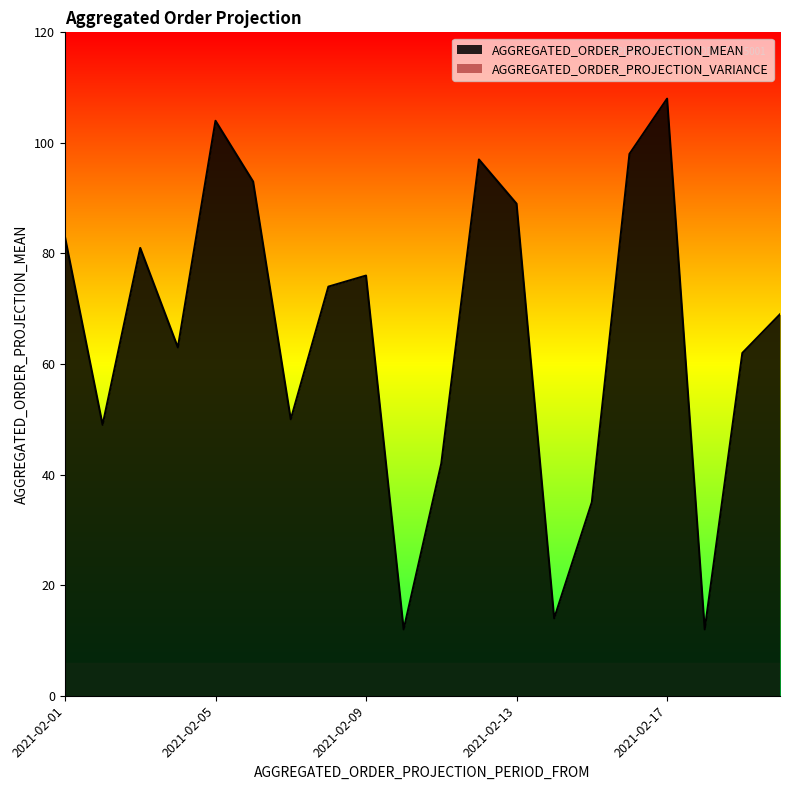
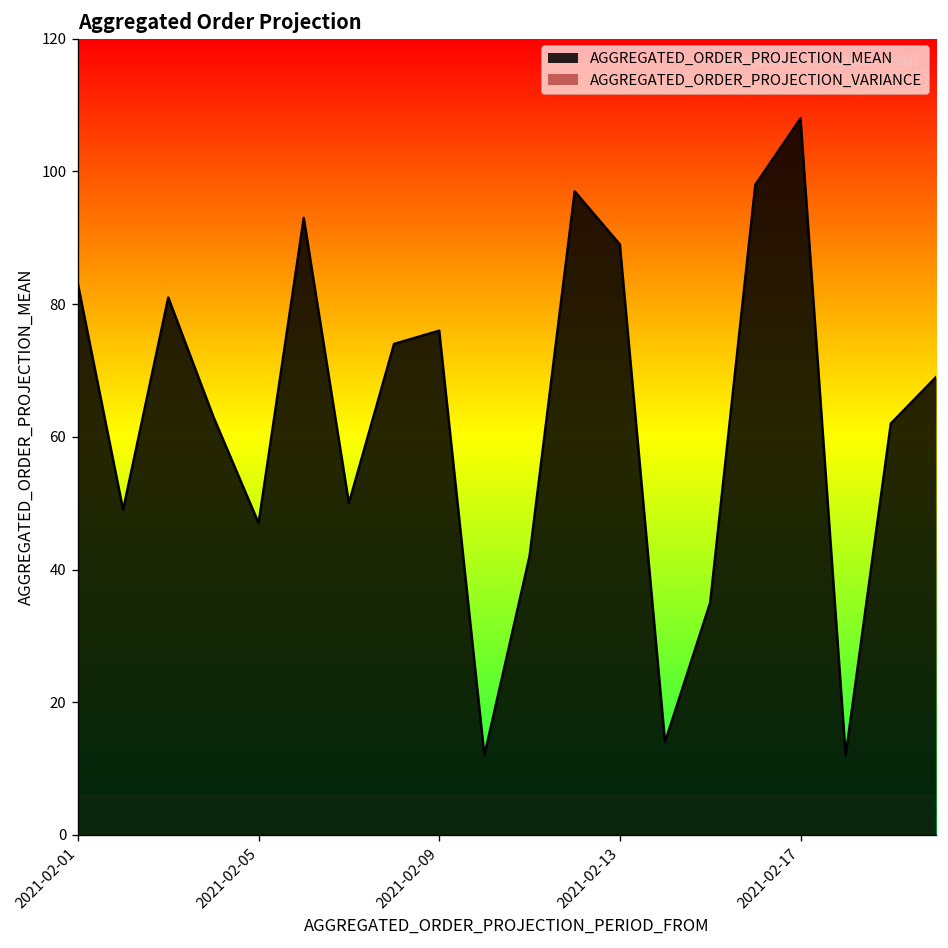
AGGREGATED_ORDER_PROJECTION_MEAN, 2021-02-05: 104 -> 47
